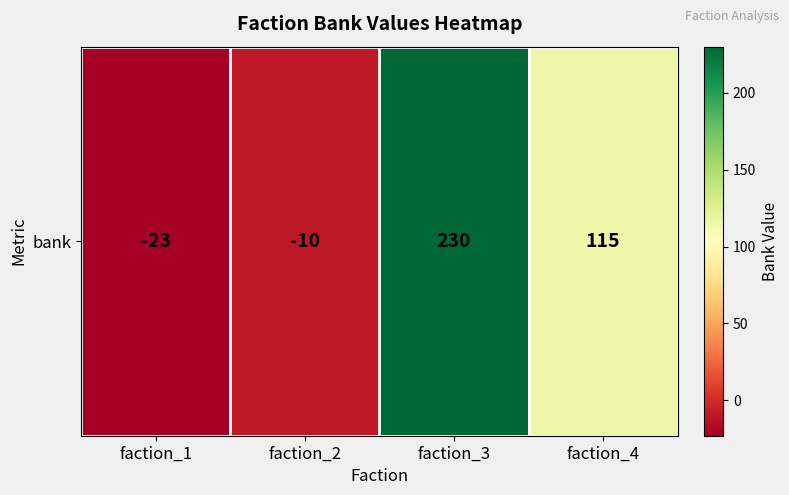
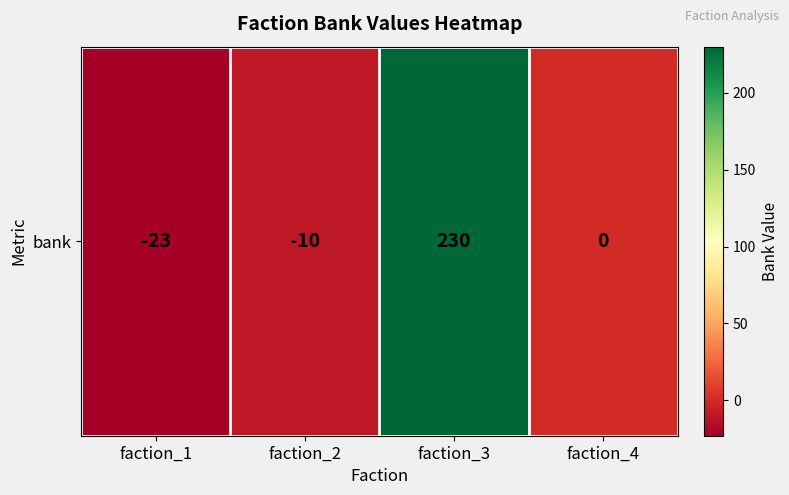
bank, faction_4: 115 -> 0
